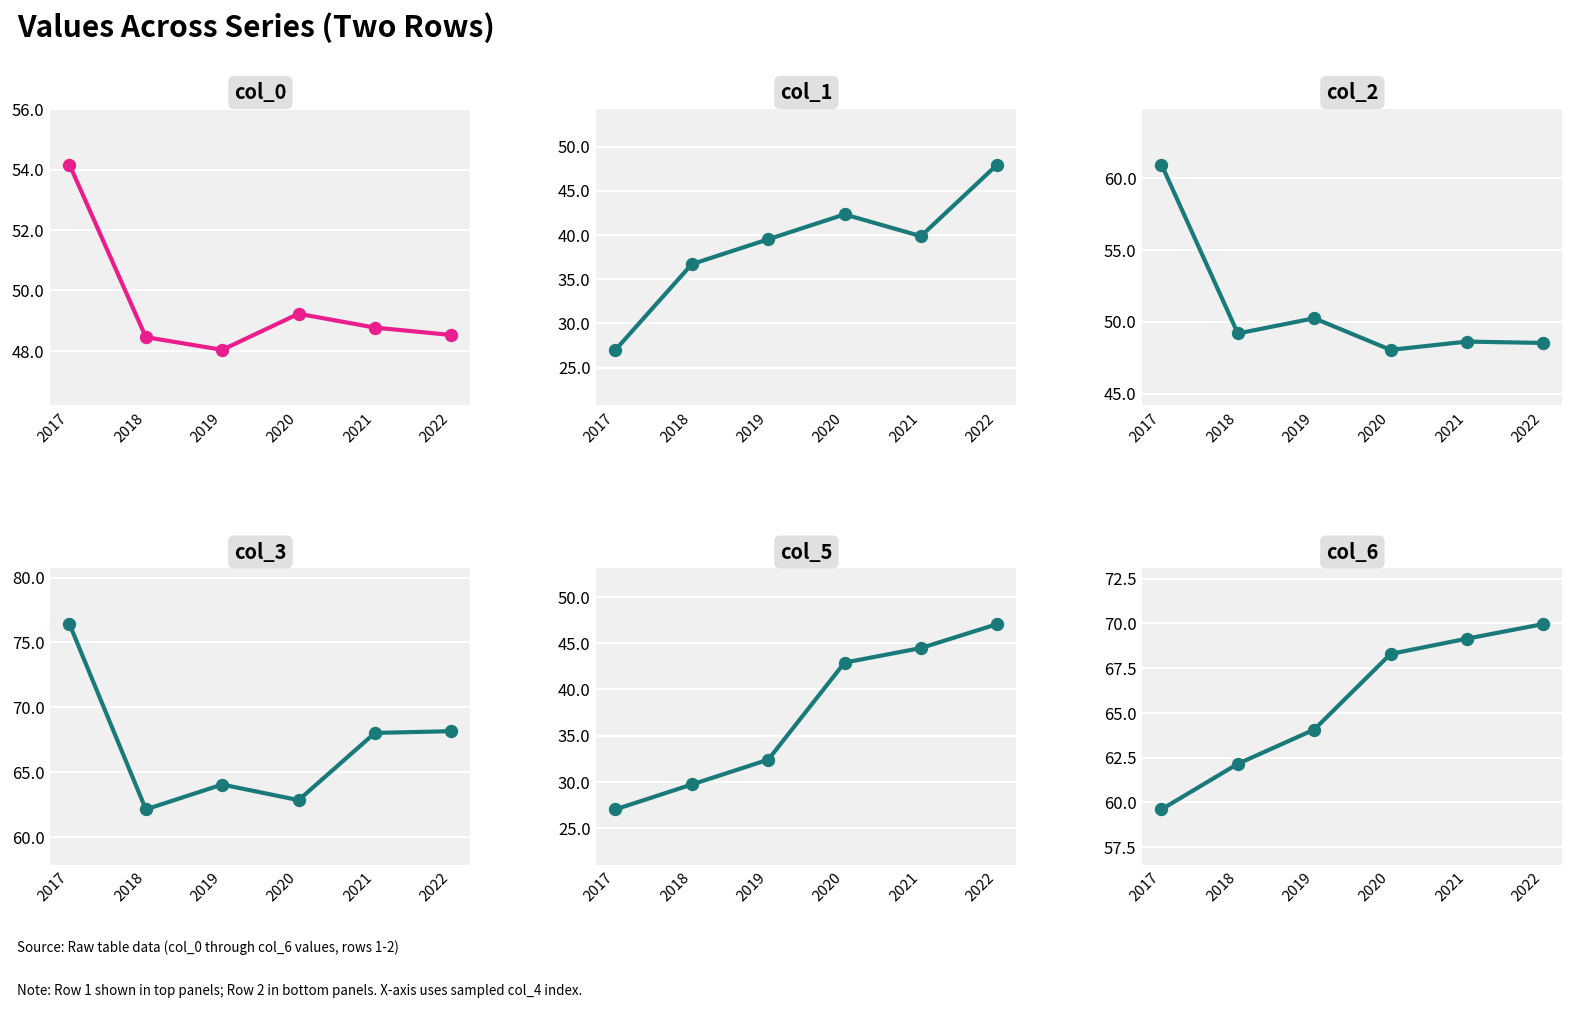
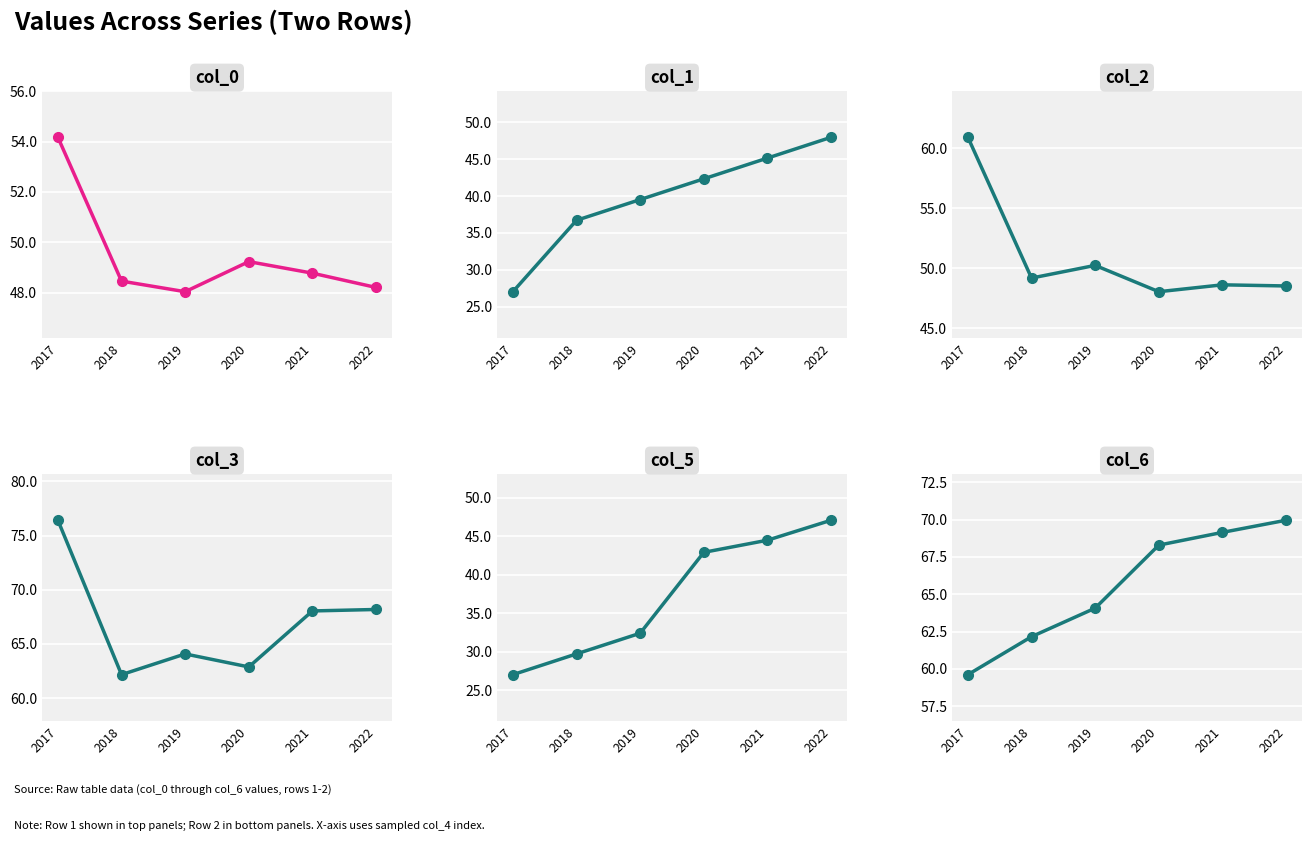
col_0, 2022: 48.5 -> 48.2
col_1, 2021: 40 -> 45
